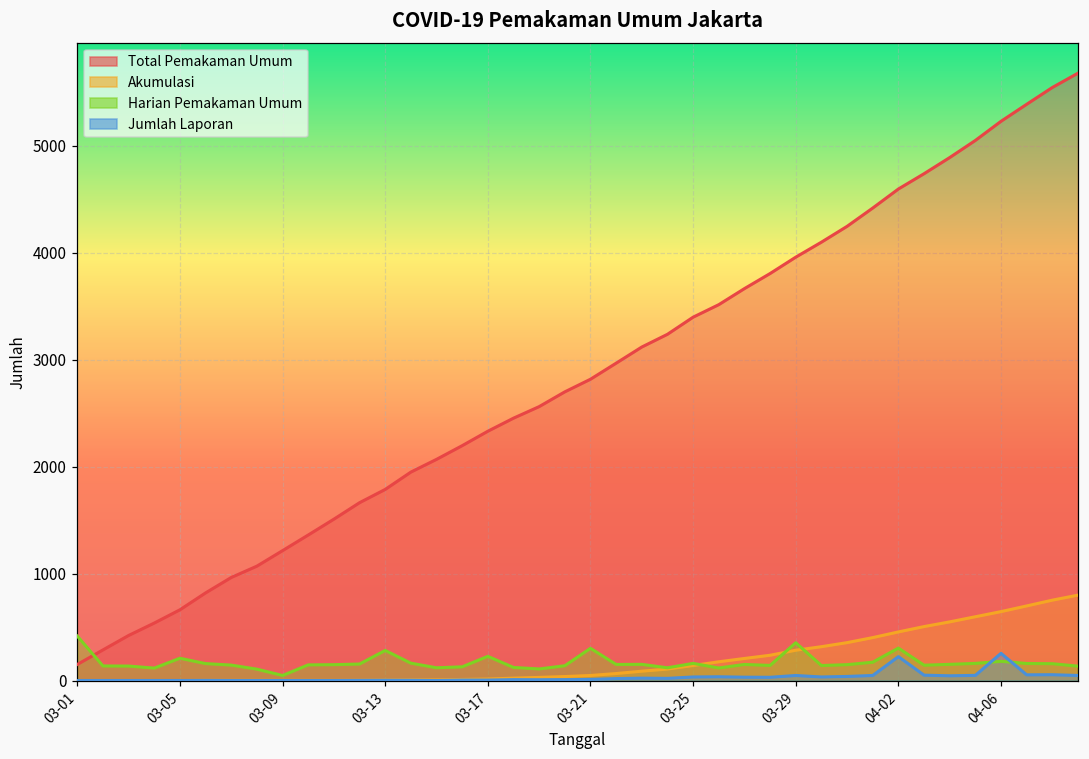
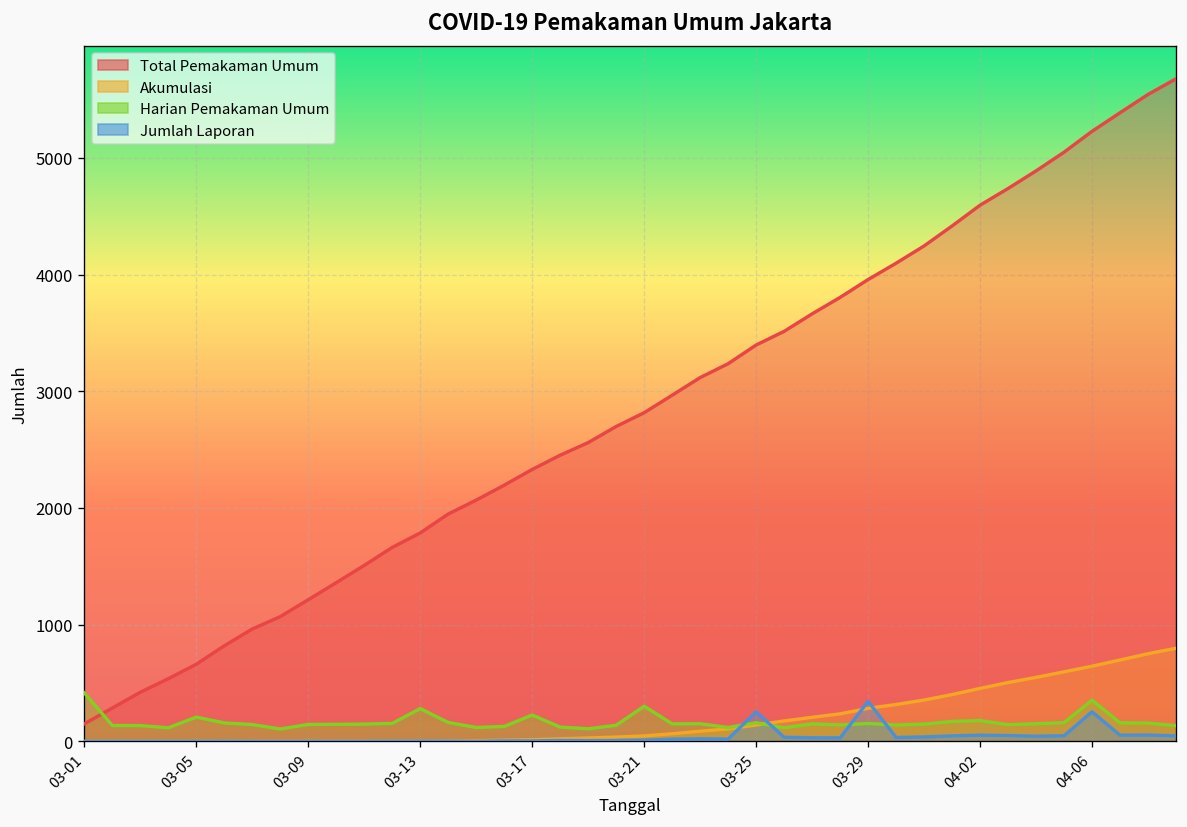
Harian Pemakaman Umum, 03-09: 0 -> 100
Jumlah Laporan, 03-25: 0 -> 300
Harian Pemakaman Umum, 03-29: 400 -> 200
Jumlah Laporan, 03-29: 0 -> 300
Harian Pemakaman Umum, 04-02: 300 -> 200
Jumlah Laporan, 04-02: 200 -> 100
Harian Pemakaman Umum, 04-06: 200 -> 400
